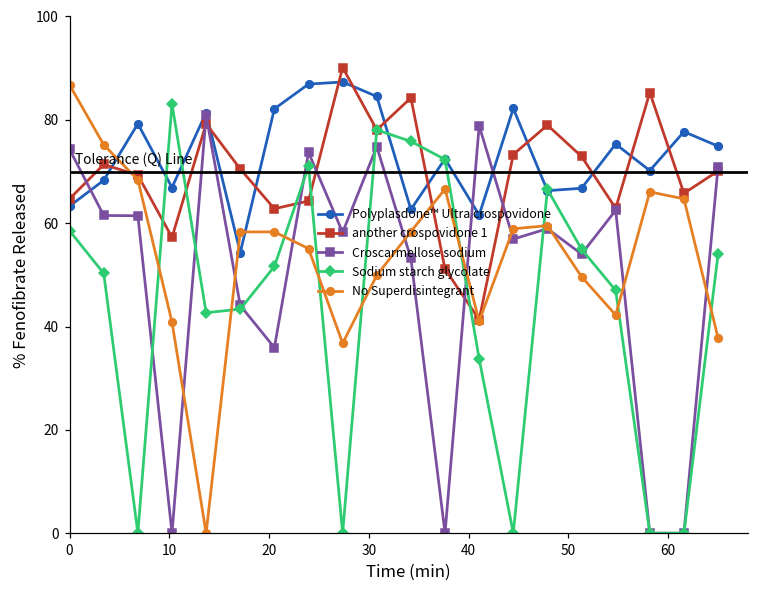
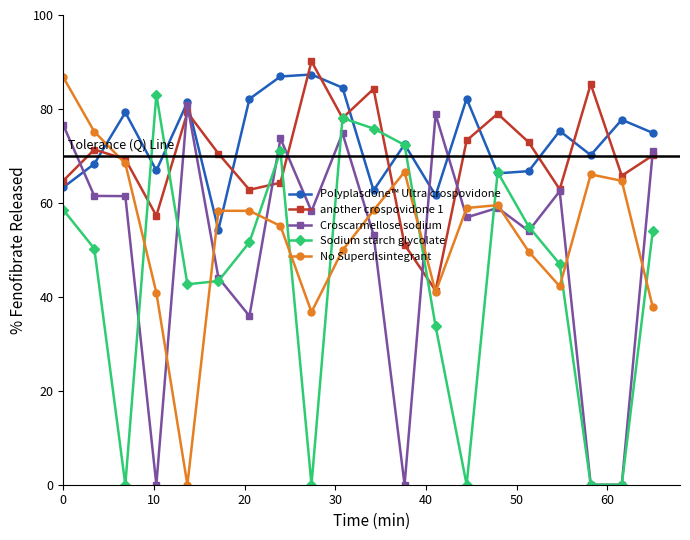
Croscarmellose sodium, 0: 74 -> 77
